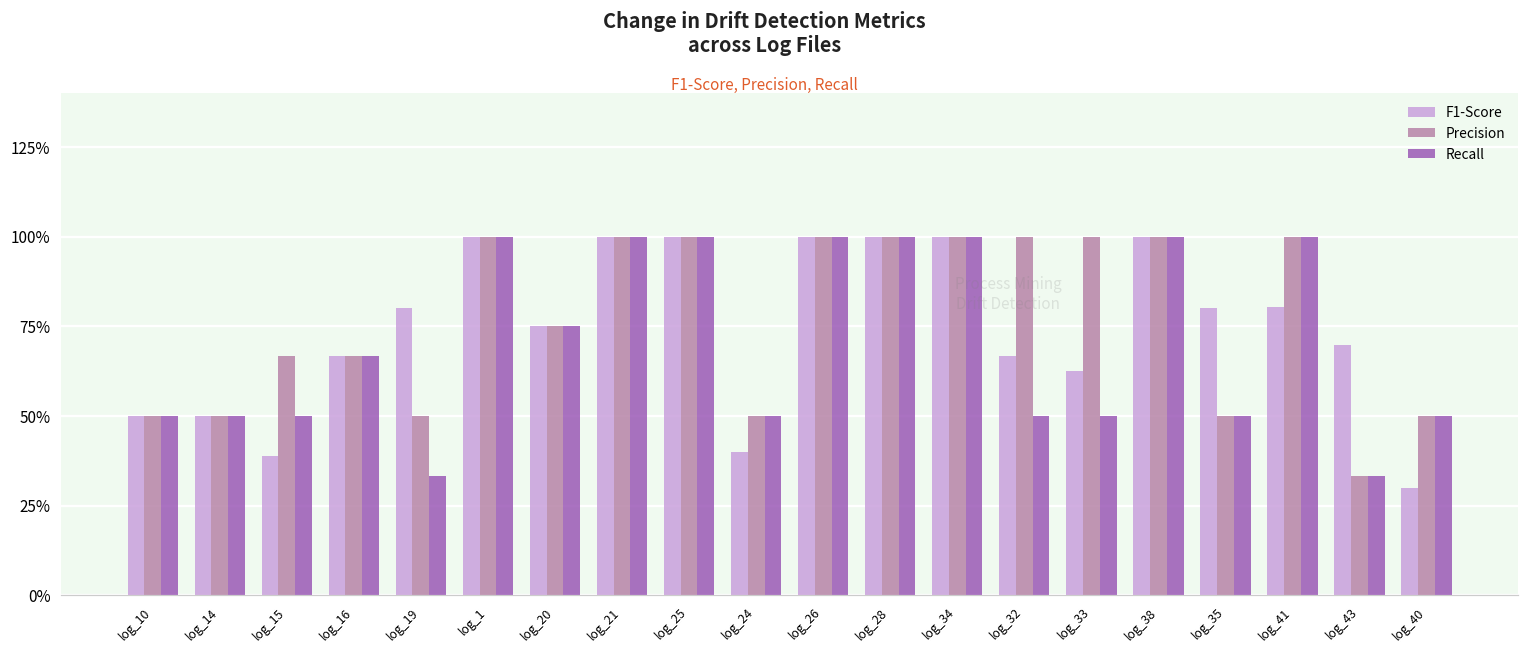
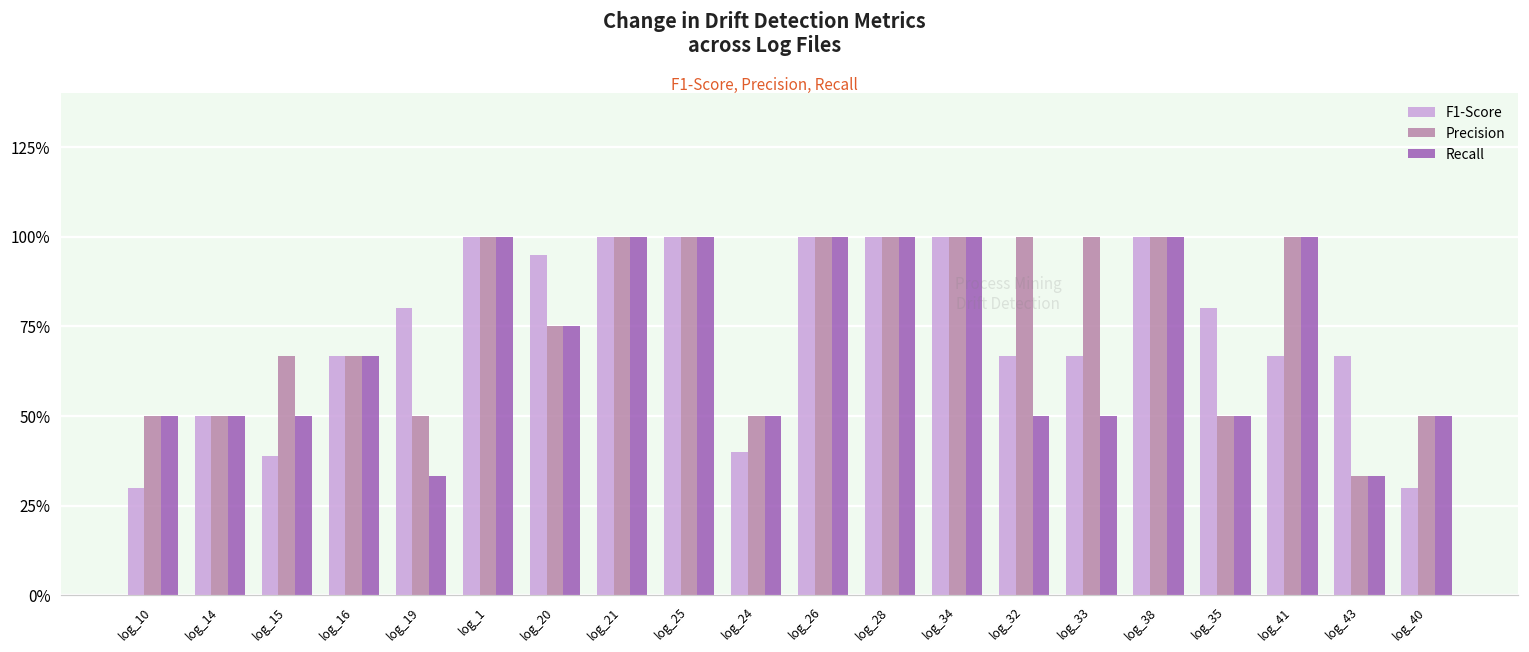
F1-Score, log_10: 50% -> 30%
F1-Score, log_20: 75% -> 95%
F1-Score, log_33: 63% -> 67%
F1-Score, log_41: 80% -> 67%
F1-Score, log_43: 70% -> 67%
